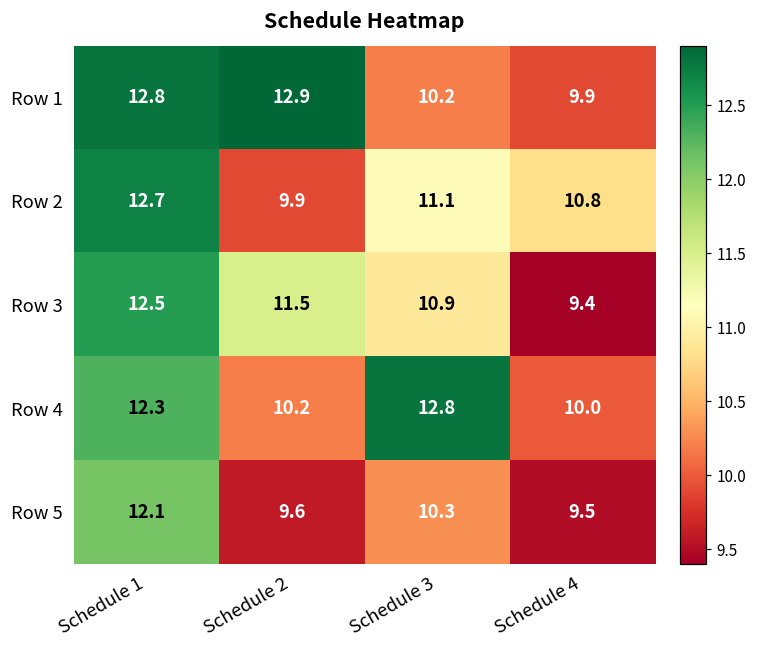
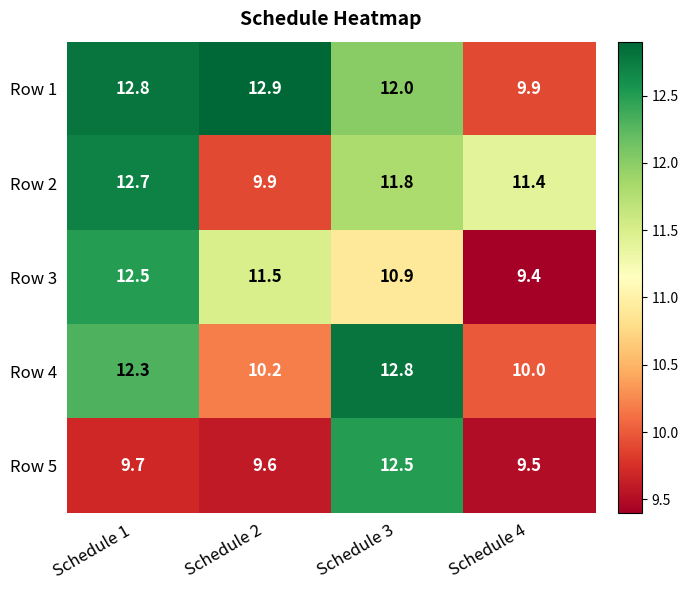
Row 1, Schedule 3: 10.2 -> 12.0
Row 2, Schedule 3: 11.1 -> 11.8
Row 2, Schedule 4: 10.8 -> 11.4
Row 5, Schedule 1: 12.1 -> 9.7
Row 5, Schedule 3: 10.3 -> 12.5
